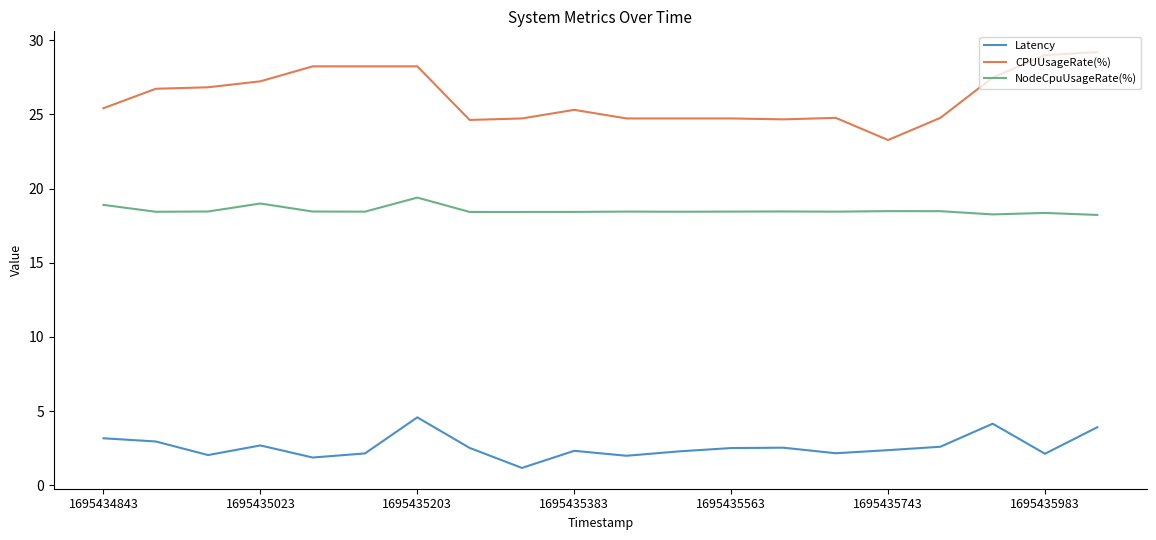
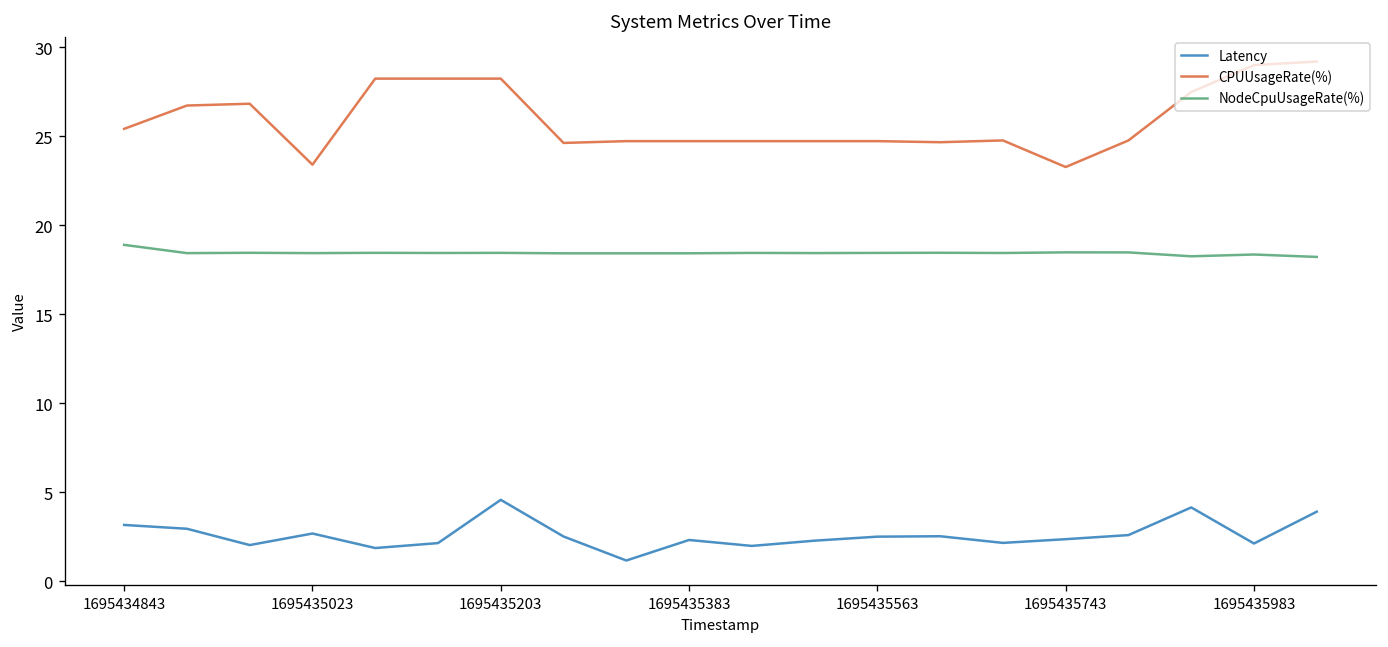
CPUUsageRate(%), 1695435023: 27.2 -> 23.4
NodeCpuUsageRate(%), 1695435023: 19.0 -> 18.4
NodeCpuUsageRate(%), 1695435203: 19.4 -> 18.4
CPUUsageRate(%), 1695435383: 25.3 -> 24.7
